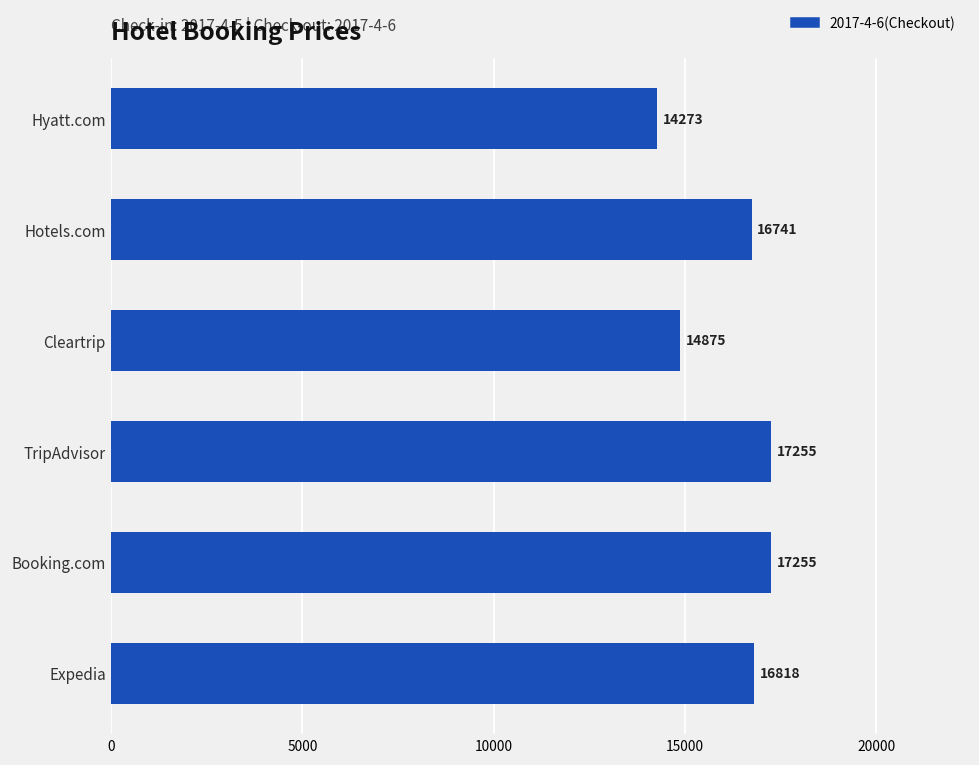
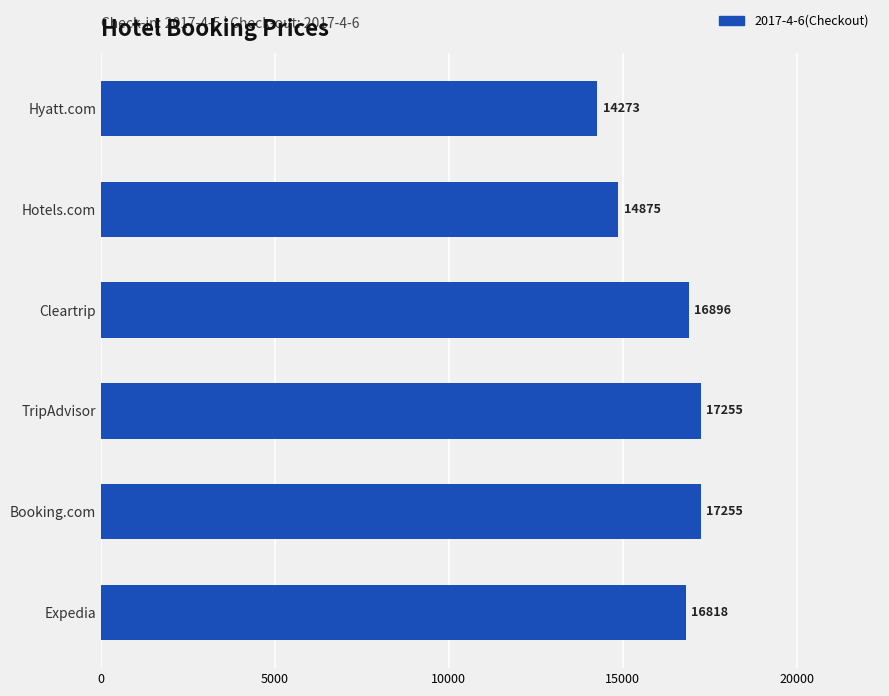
Hotels.com: 16741 -> 14875
Cleartrip: 14875 -> 16896
